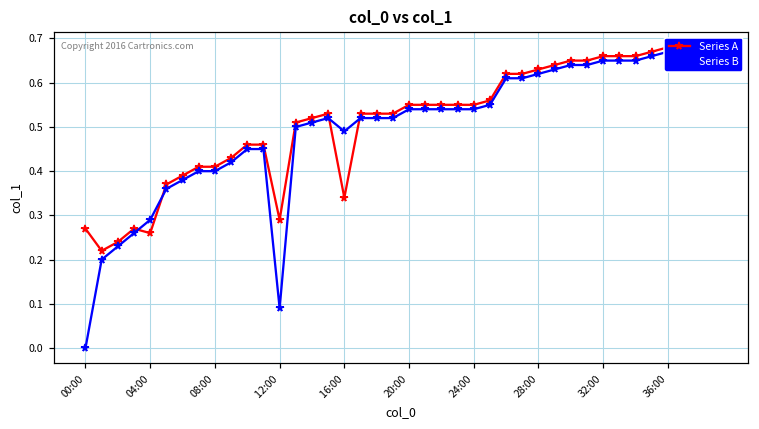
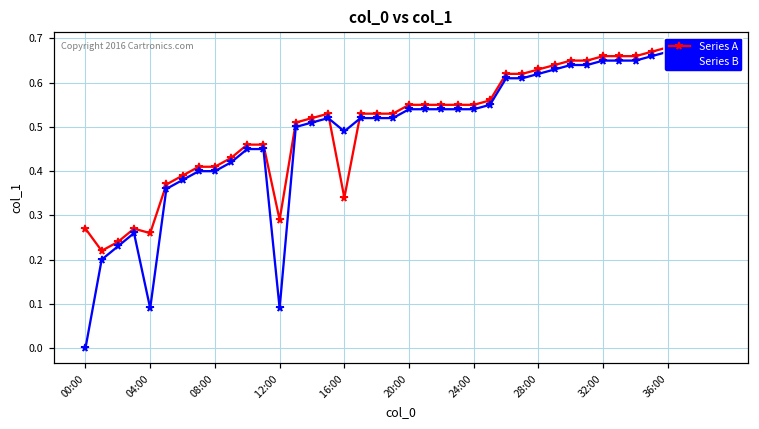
Series B, 04:00: 0.29 -> 0.09
